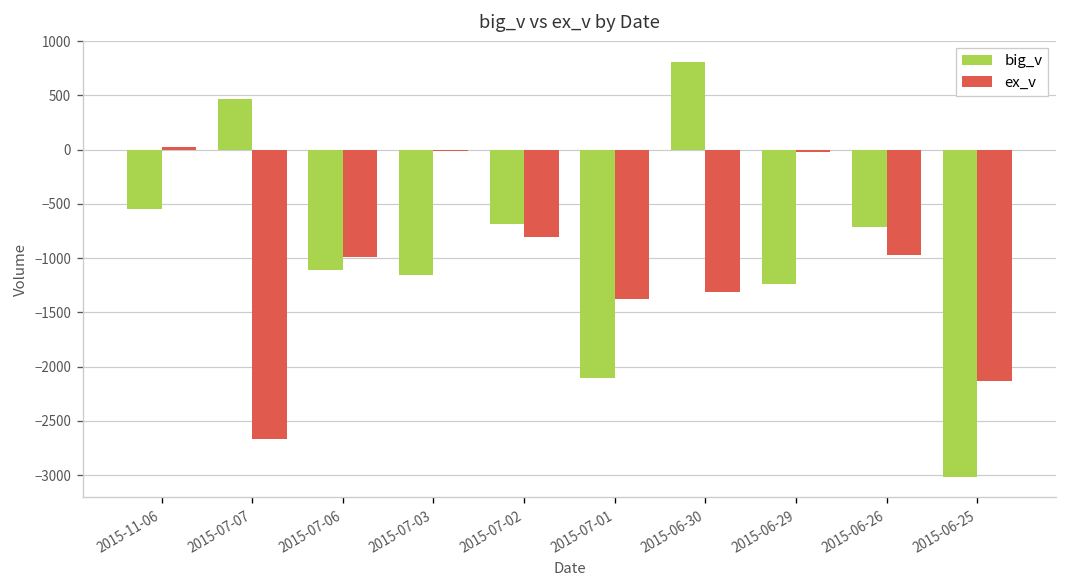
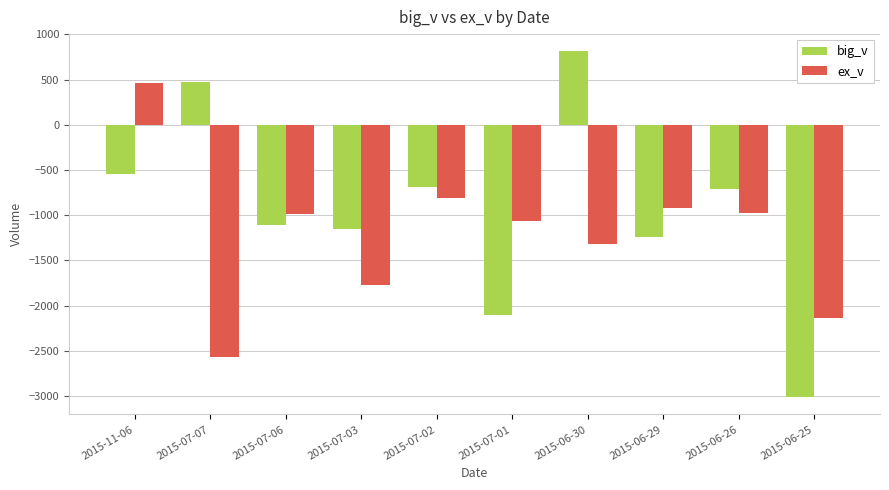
ex_v, 2015-11-06: 0 -> 500
ex_v, 2015-07-07: -2700 -> -2600
ex_v, 2015-07-03: 0 -> -1800
ex_v, 2015-07-01: -1400 -> -1100
ex_v, 2015-06-29: 0 -> -900
